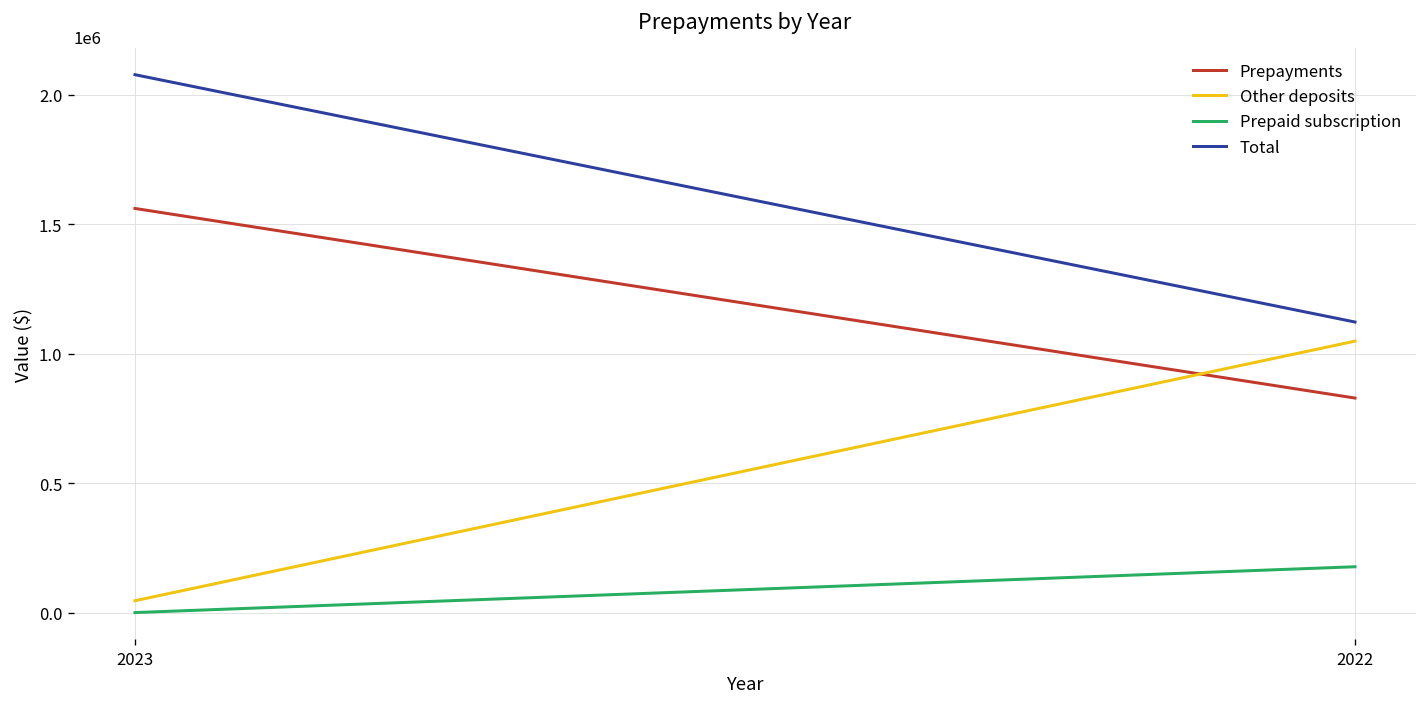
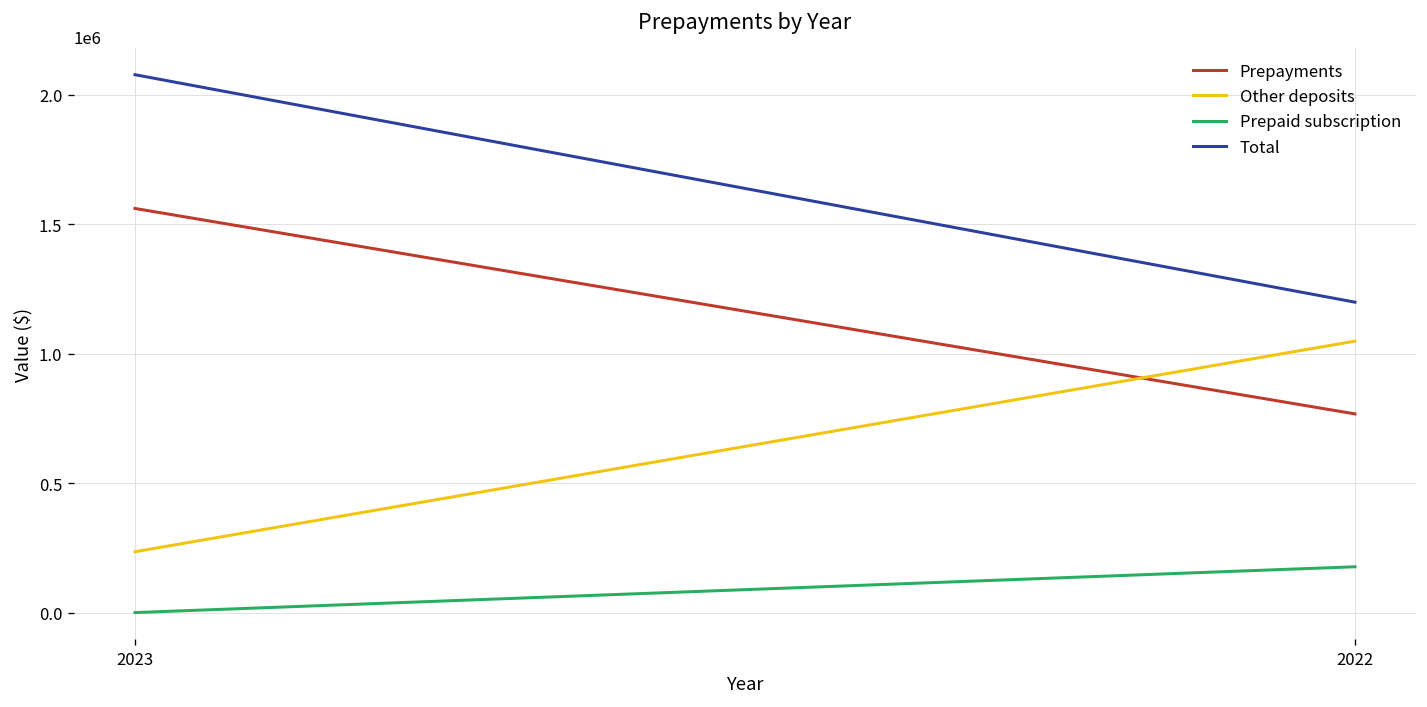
Other deposits, 2023: 50000 -> 230000
Prepayments, 2022: 830000 -> 770000
Total, 2022: 1120000 -> 1200000
